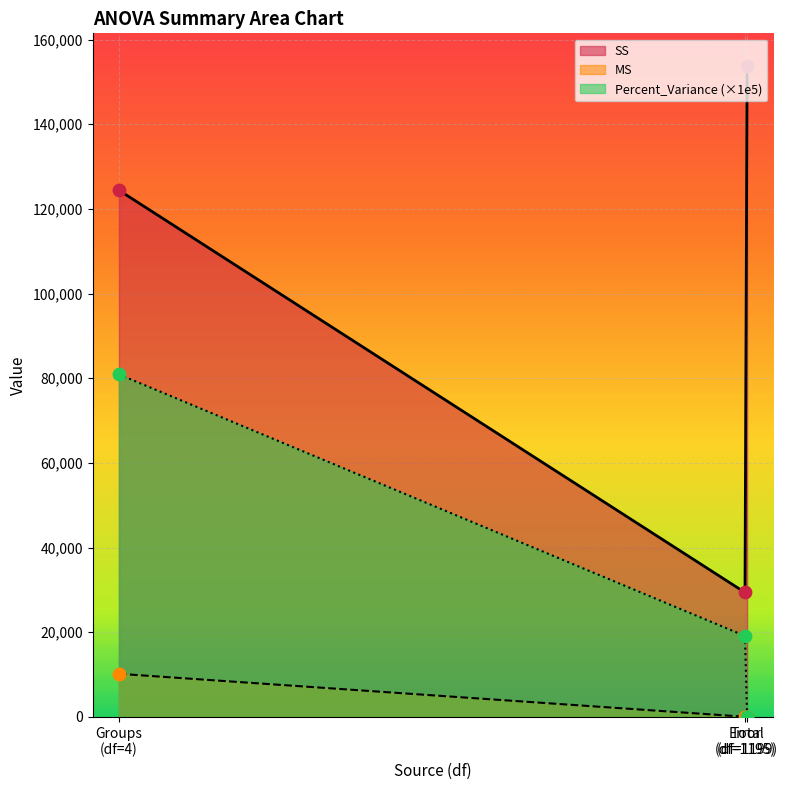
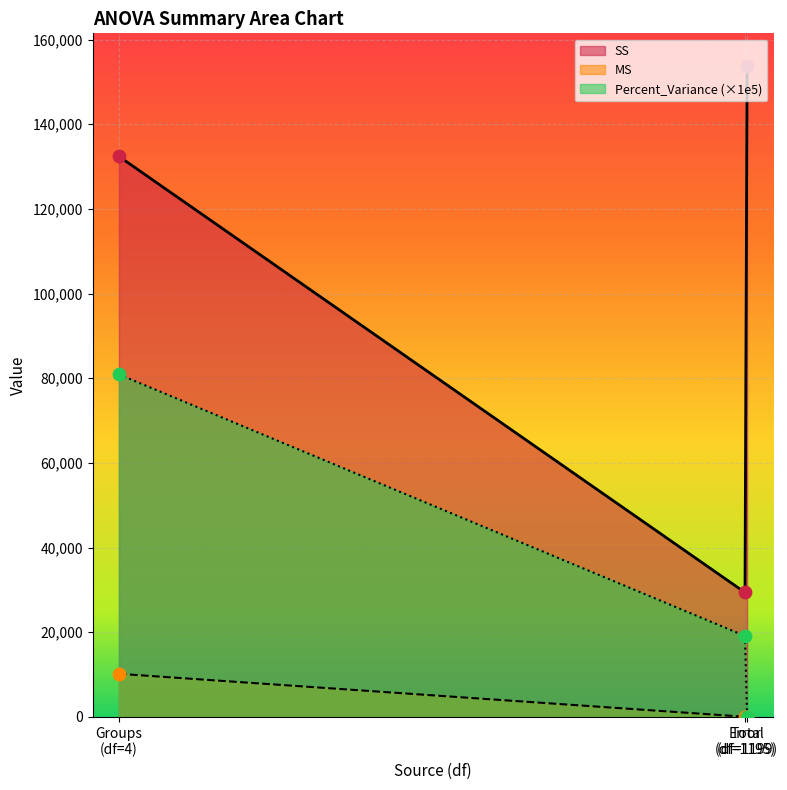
SS, Groups (df=4): 124,000 -> 132,000
